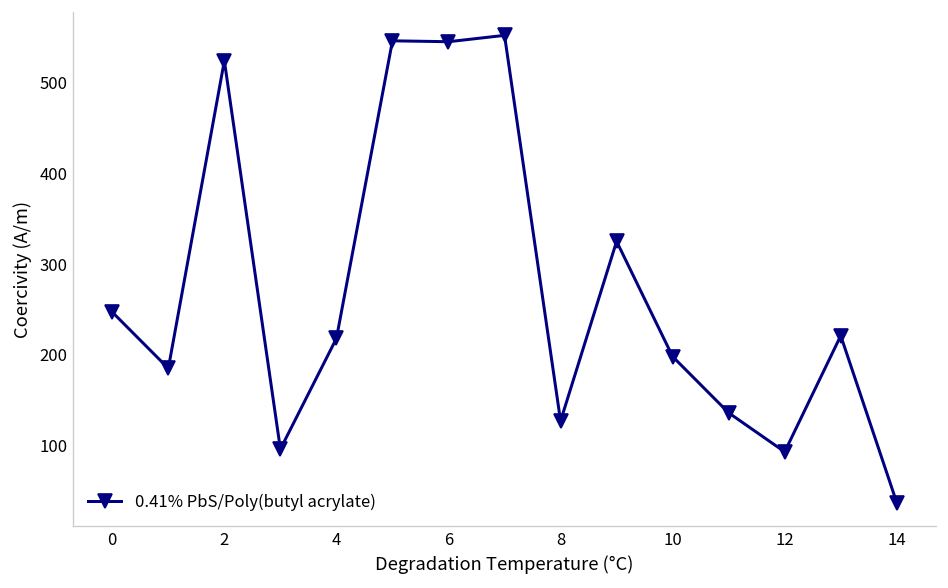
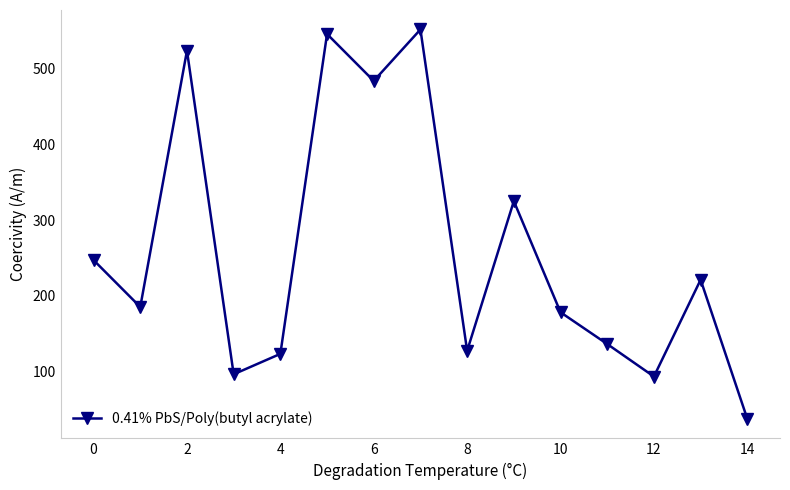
4: 220 -> 120
6: 550 -> 480
10: 200 -> 180
